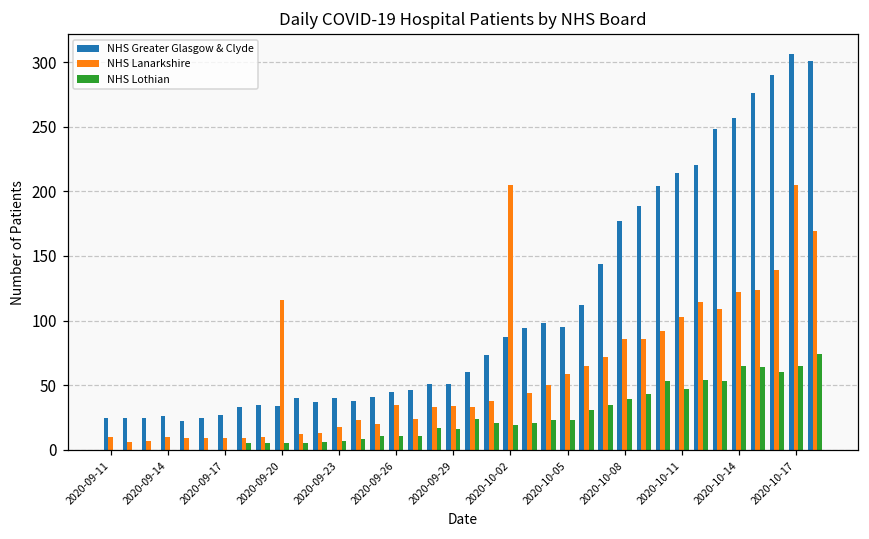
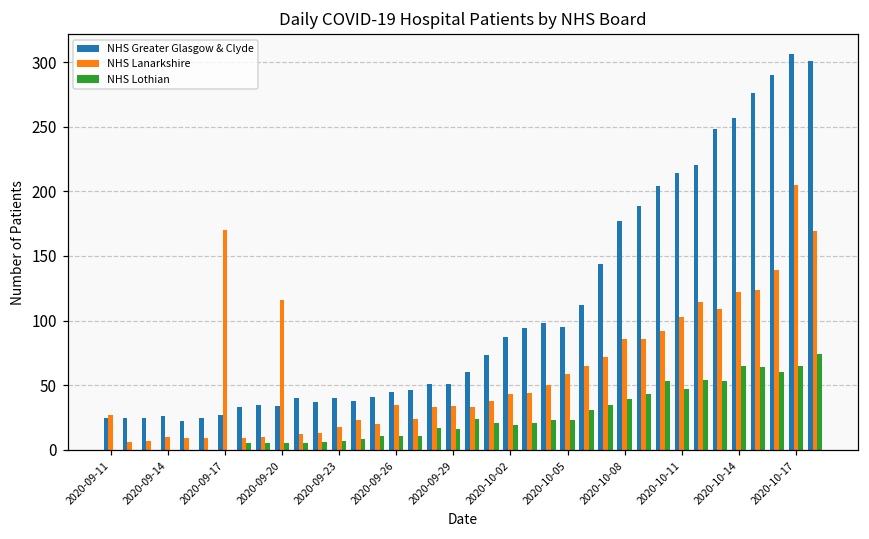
NHS Lanarkshire, 2020-09-11: 10 -> 27
NHS Lanarkshire, 2020-09-17: 9 -> 170
NHS Lanarkshire, 2020-10-02: 205 -> 43
